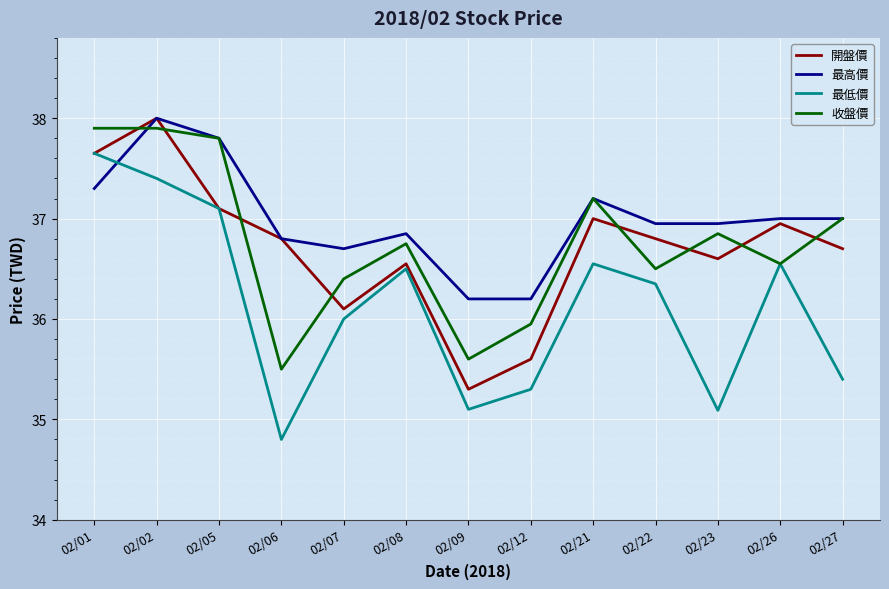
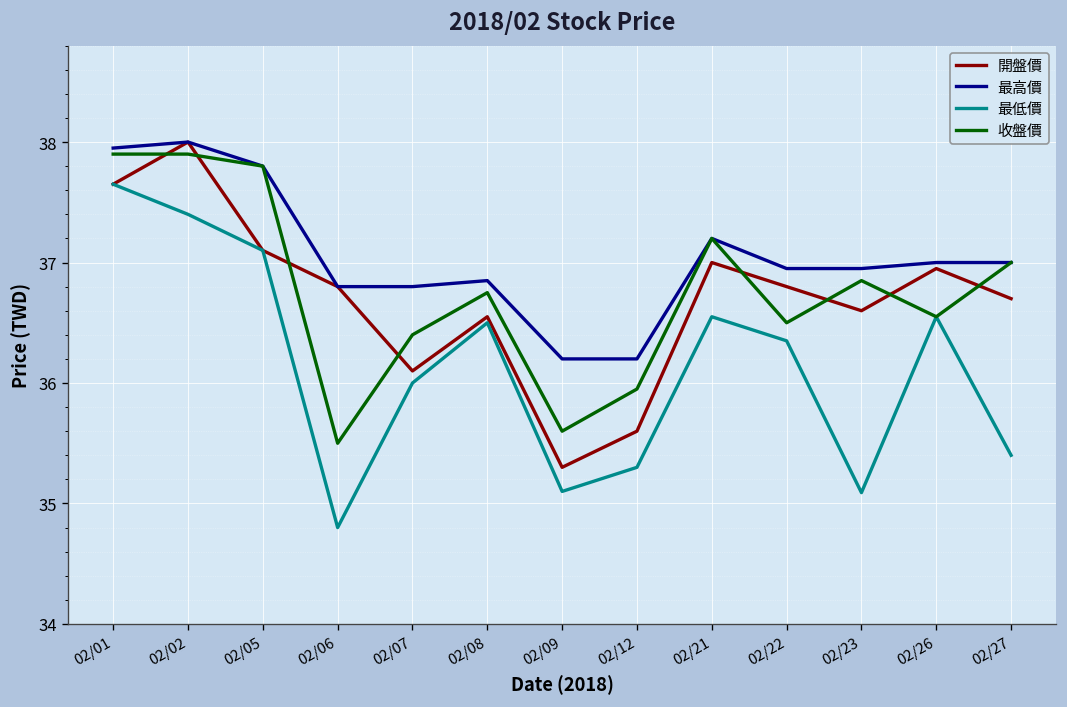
最高價, 02/01: 37.30 -> 37.95
最高價, 02/07: 36.7 -> 36.8
